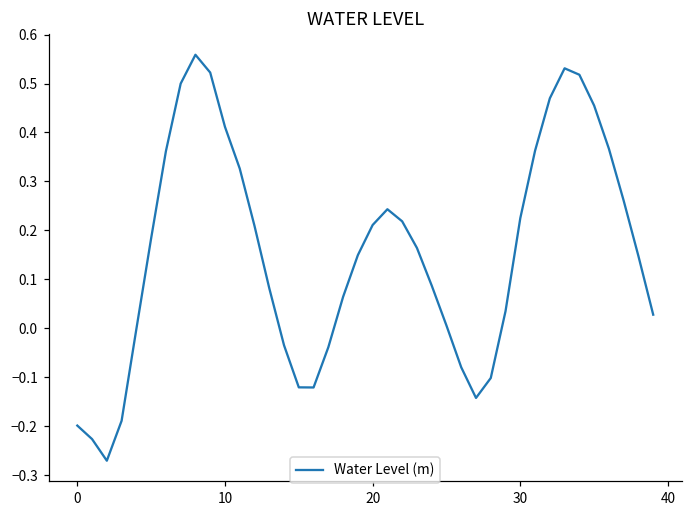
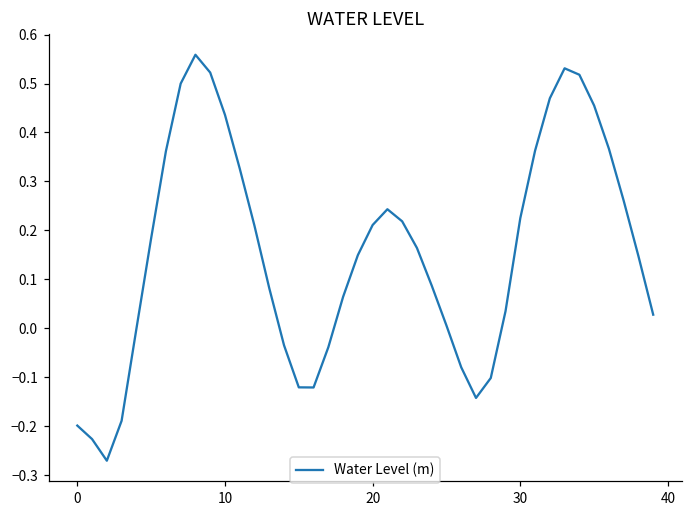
10: 0.41 -> 0.44
